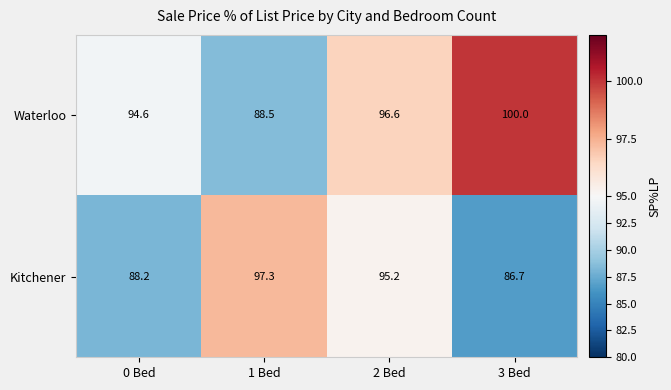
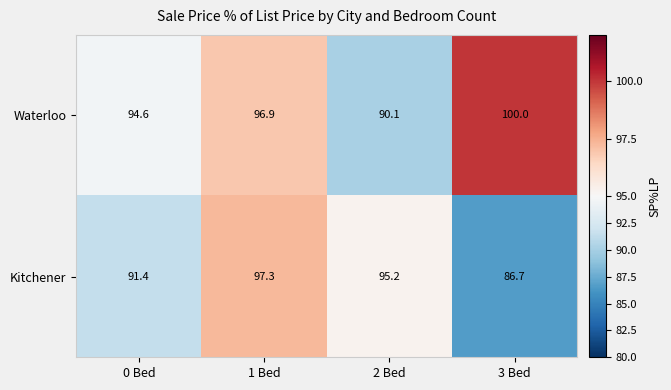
Waterloo, 1 Bed: 88.5 -> 96.9
Waterloo, 2 Bed: 96.6 -> 90.1
Kitchener, 0 Bed: 88.2 -> 91.4
